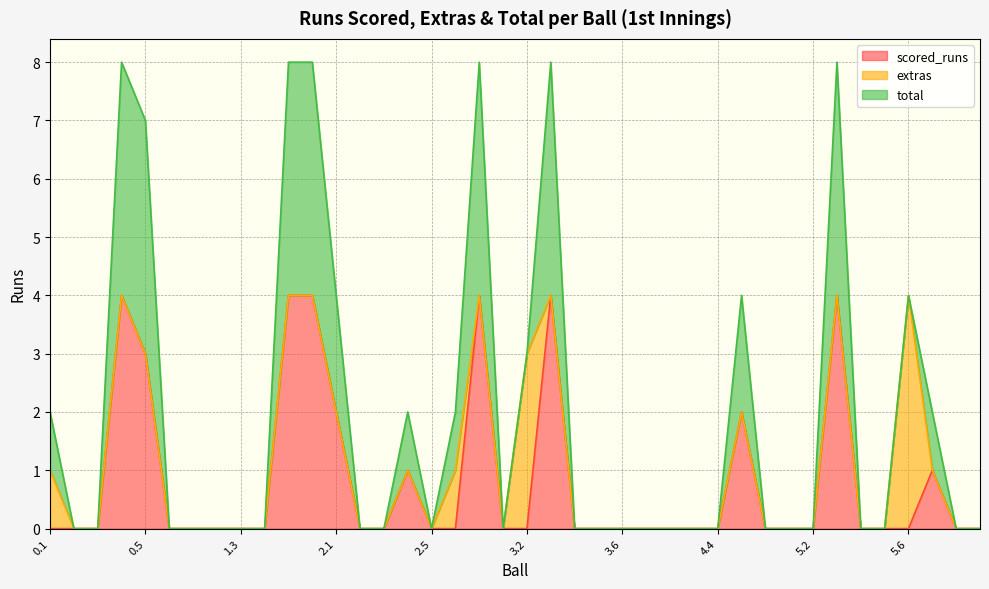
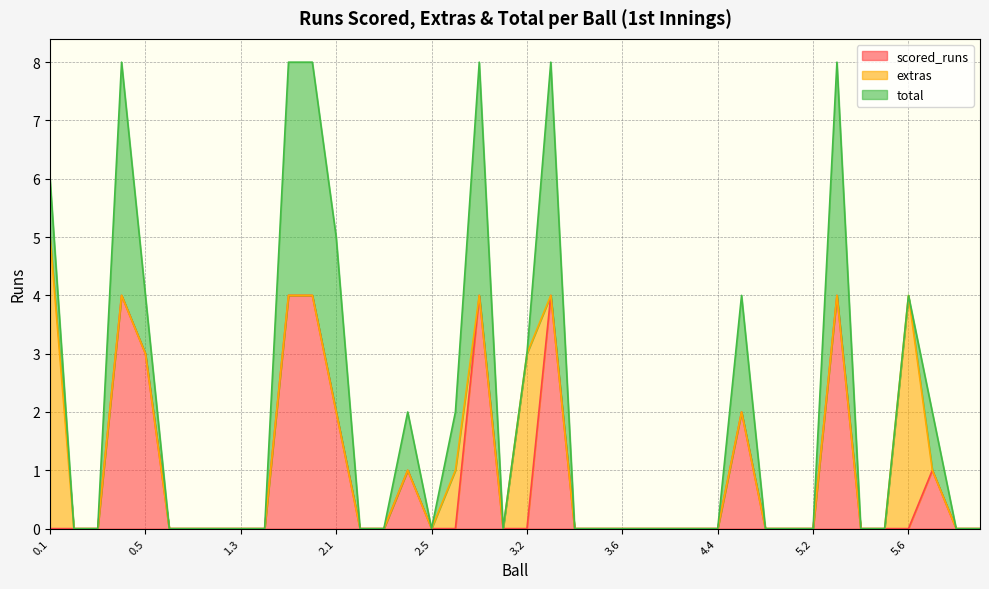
extras, 0.1: 1 -> 5
total, 0.5: 4 -> 1
total, 2.1: 2 -> 3
